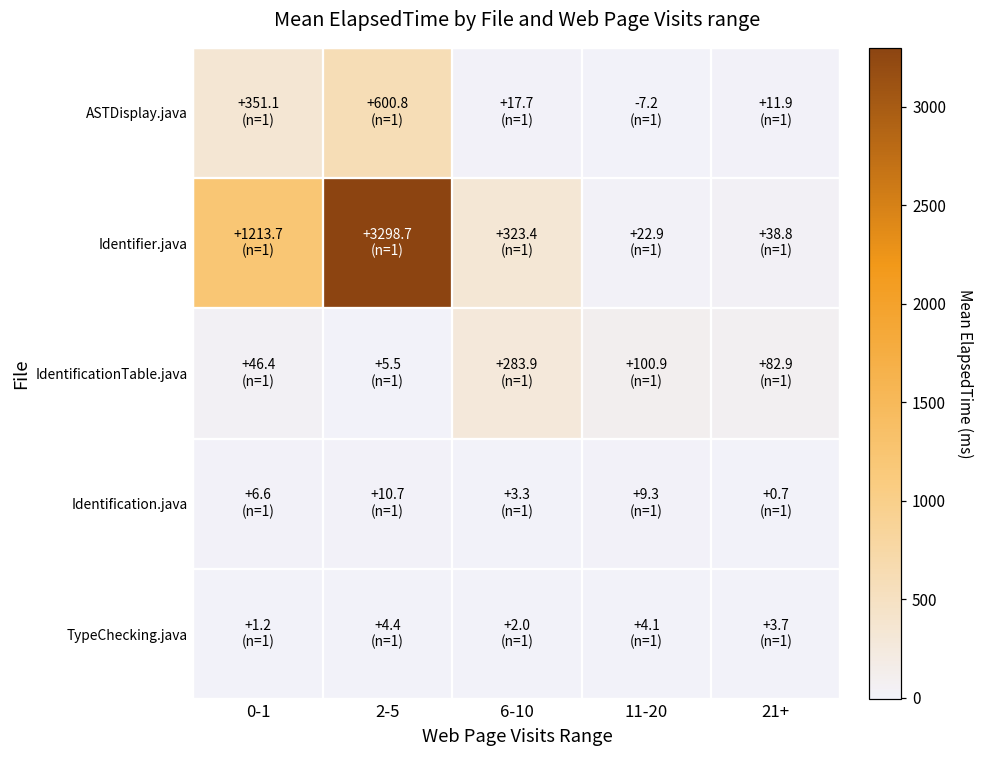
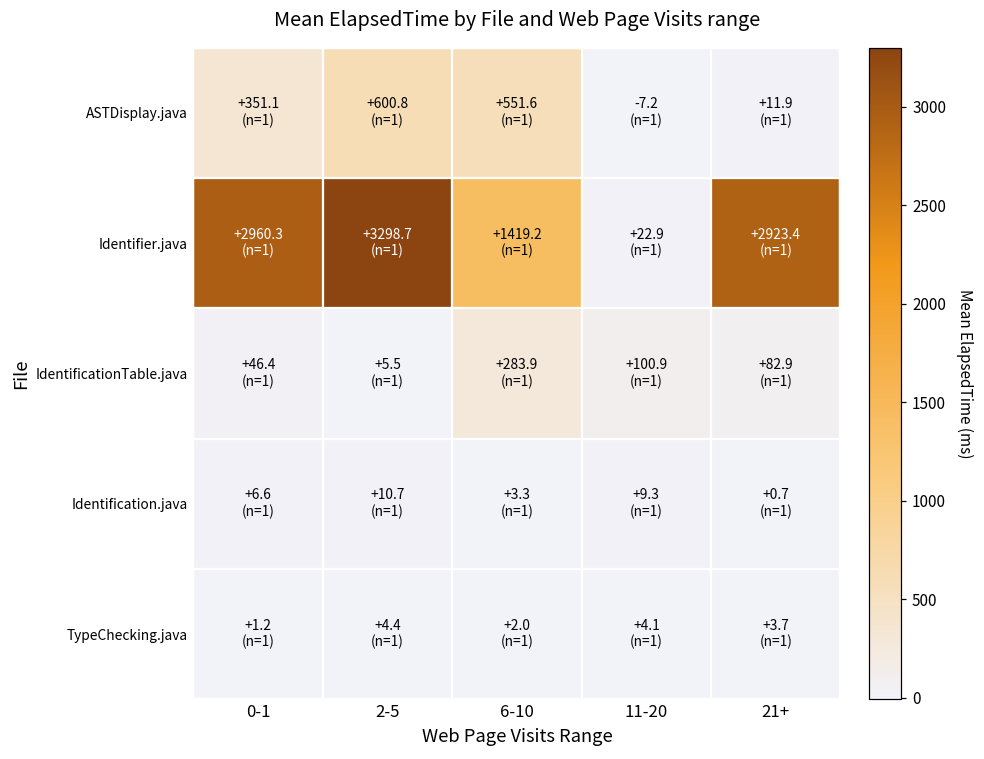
ASTDisplay.java, 6-10: +17.7 -> +551.6
Identifier.java, 0-1: +1213.7 -> +2960.3
Identifier.java, 6-10: +323.4 -> +1419.2
Identifier.java, 21+: +38.8 -> +2923.4
